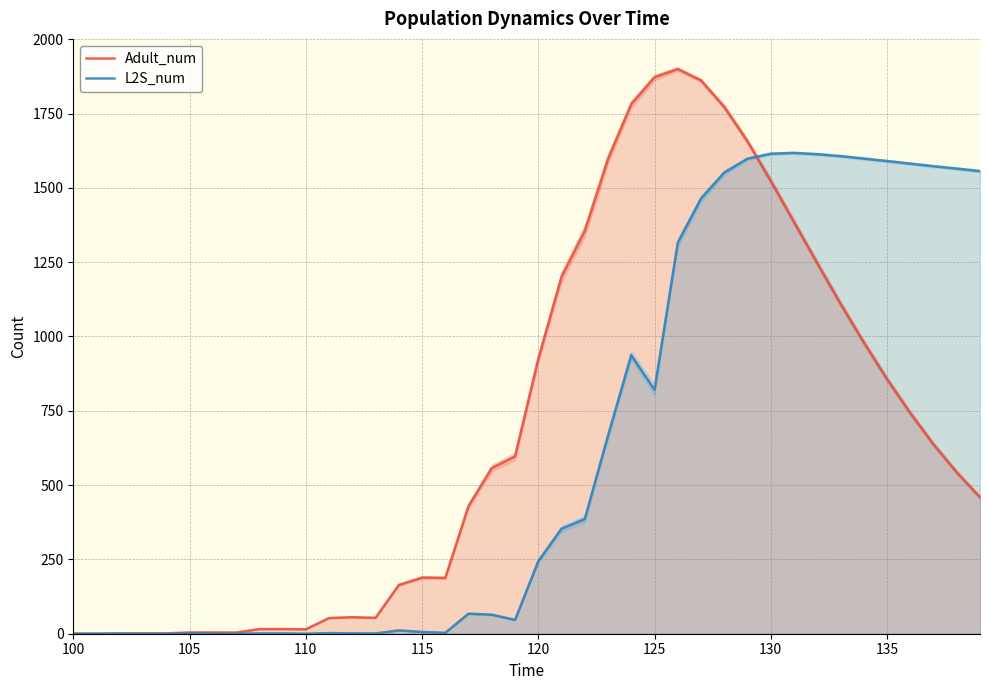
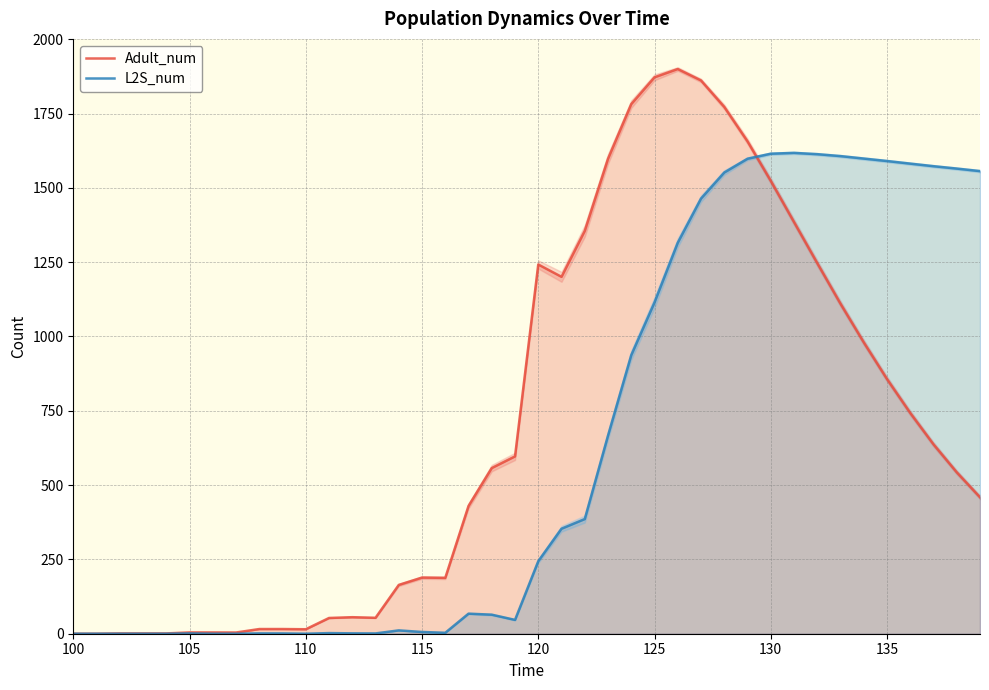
Adult_num, 120: 920 -> 1240
L2S_num, 125: 820 -> 1110
